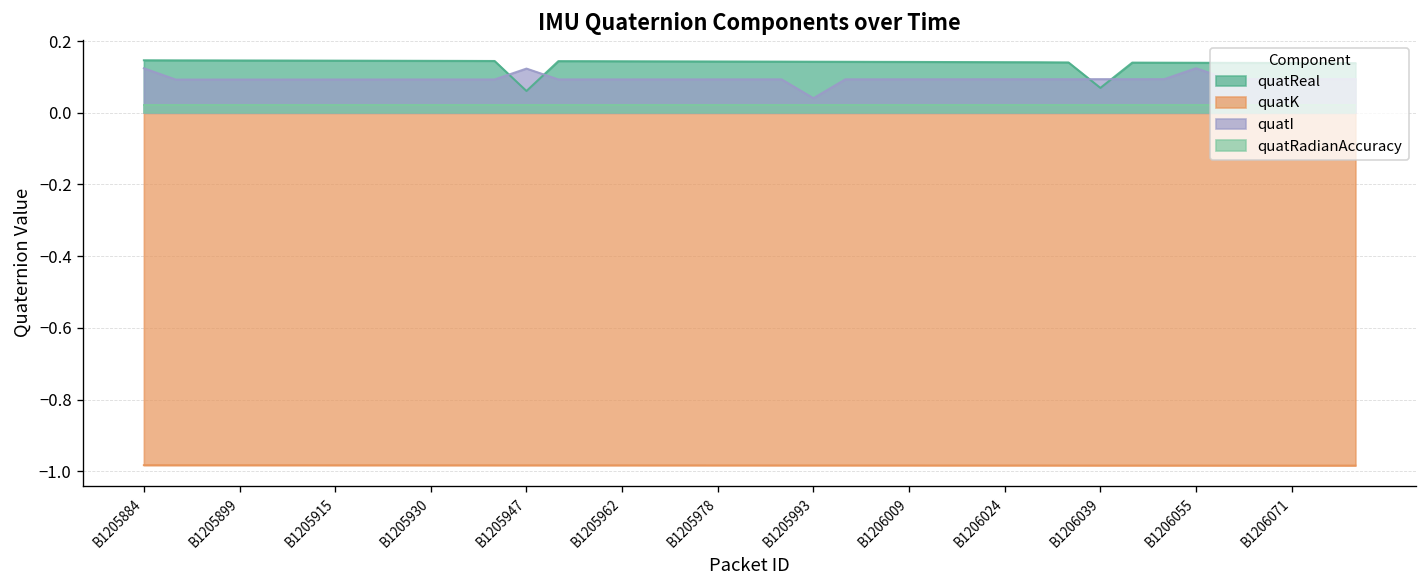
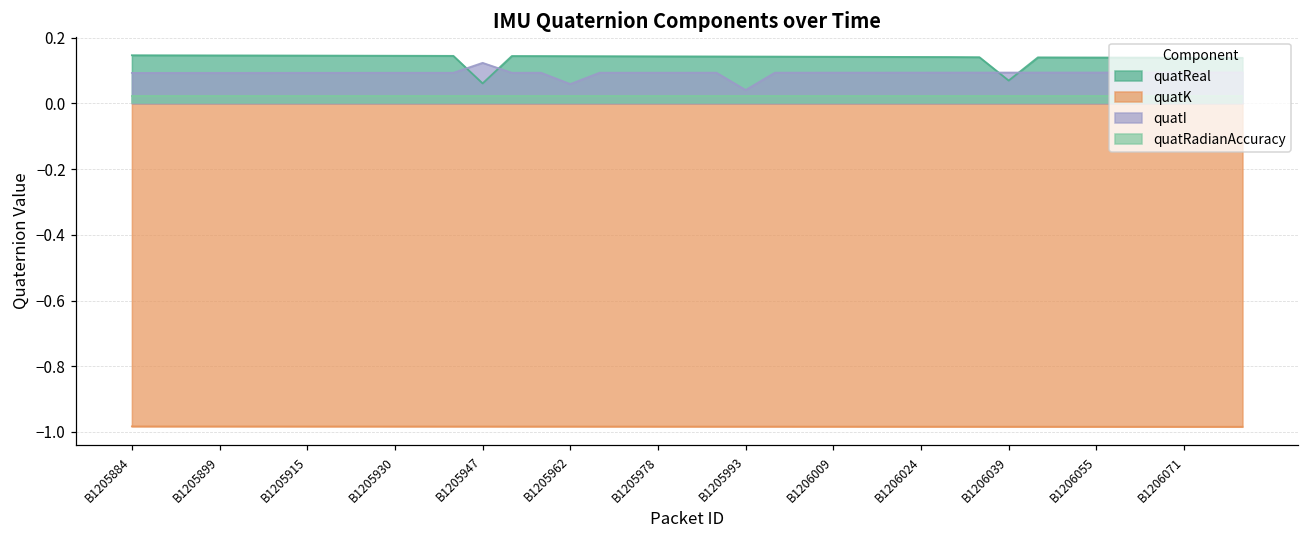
quatI, B1205884: 0.12 -> 0.09
quatI, B1205962: 0.09 -> 0.06
quatI, B1206055: 0.12 -> 0.09
